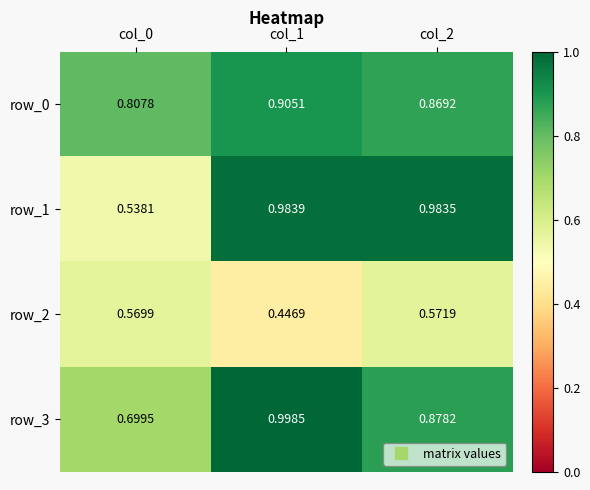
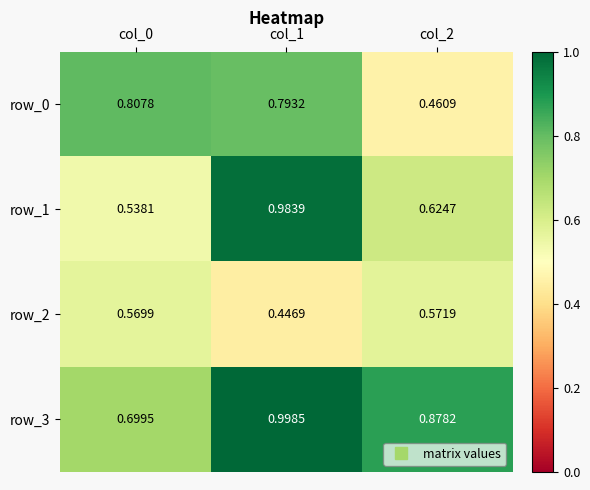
row_0, col_1: 0.9051 -> 0.7932
row_0, col_2: 0.8692 -> 0.4609
row_1, col_2: 0.9835 -> 0.6247
